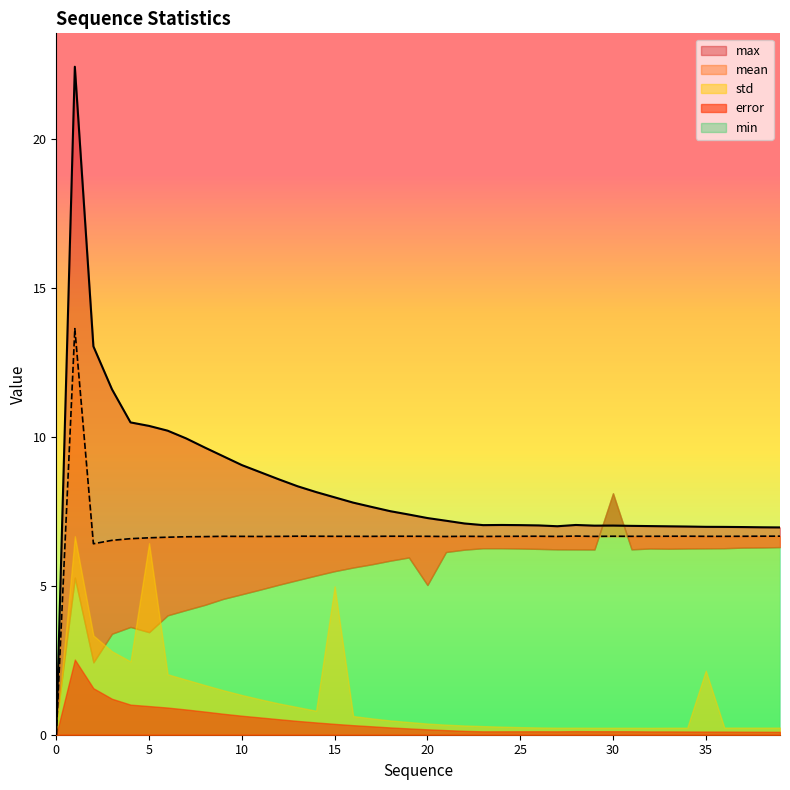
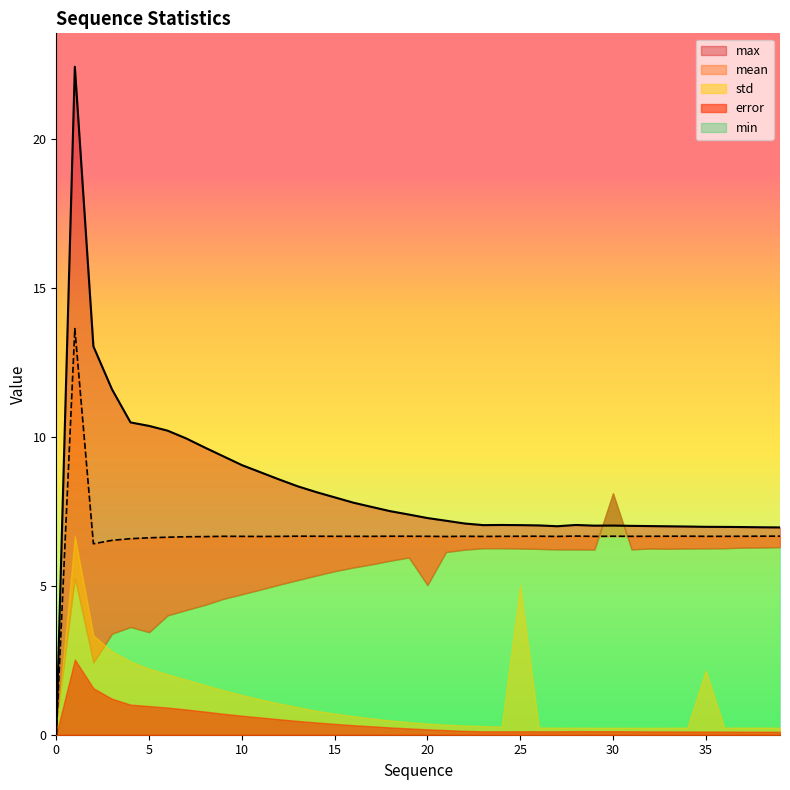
std, 5: 6.4 -> 2.2
std, 15: 5.0 -> 0.7
std, 25: 0.3 -> 5.0
